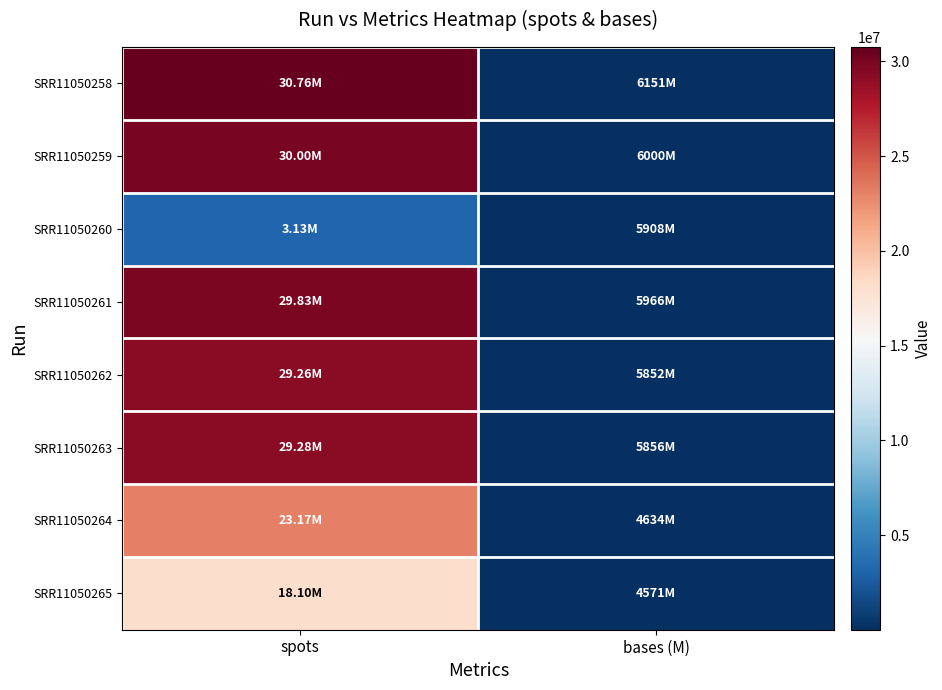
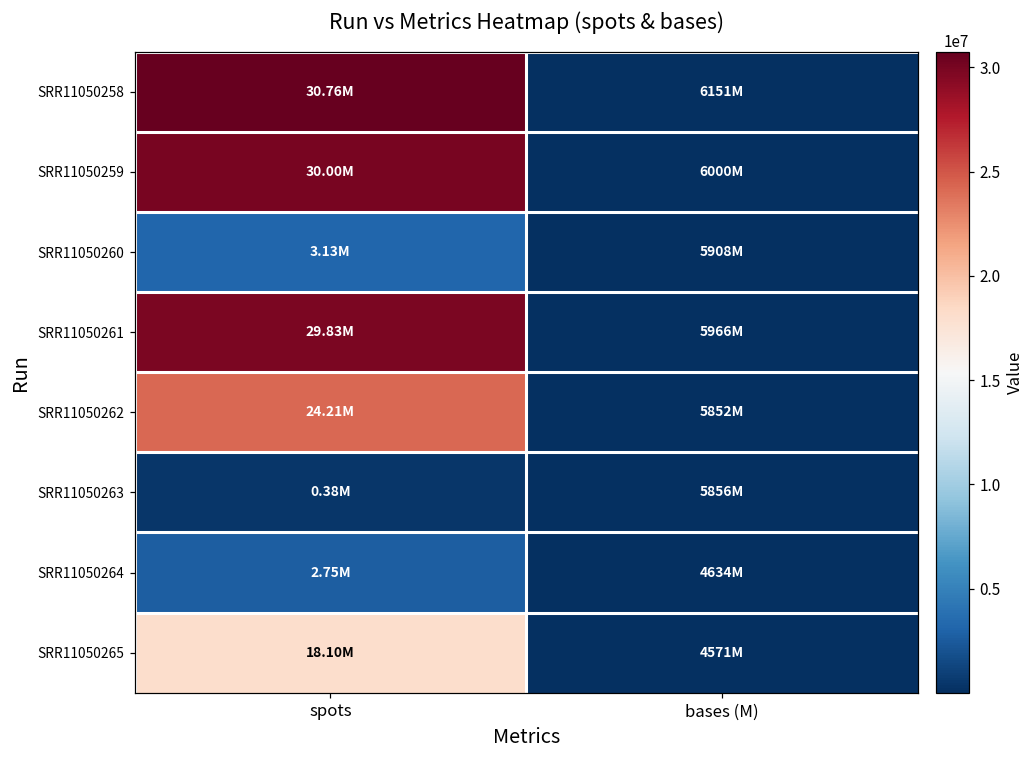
SRR11050262, spots: 29.26M -> 24.21M
SRR11050263, spots: 29.28M -> 0.38M
SRR11050264, spots: 23.17M -> 2.75M
